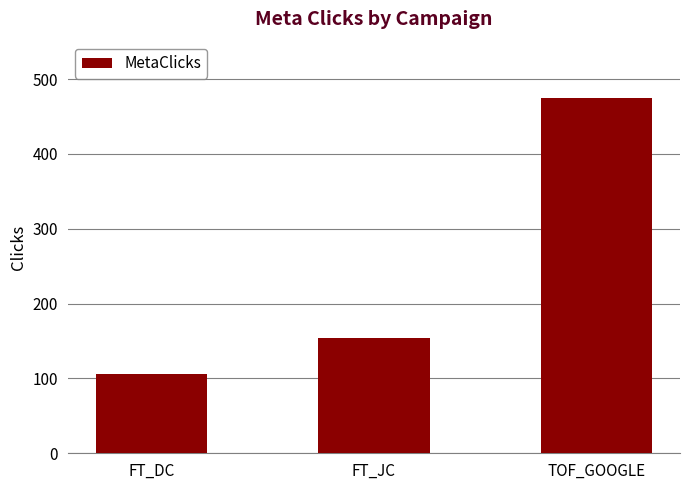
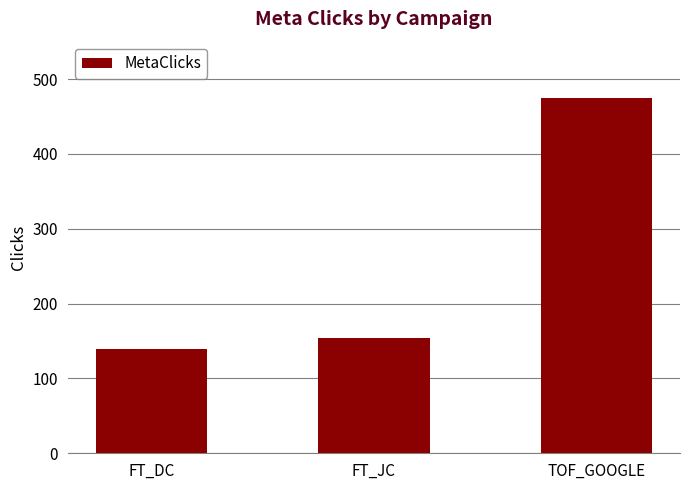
FT_DC: 110 -> 140
